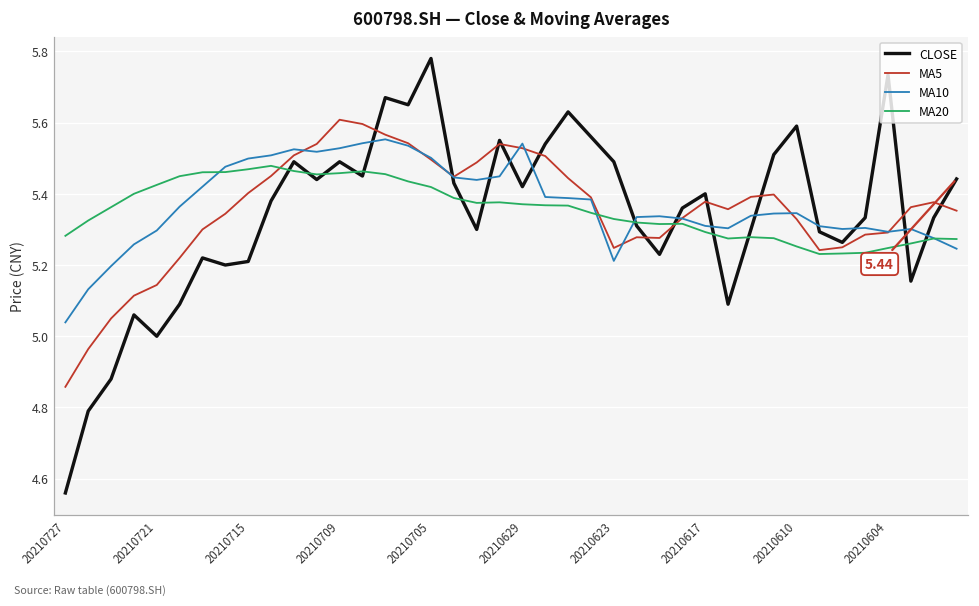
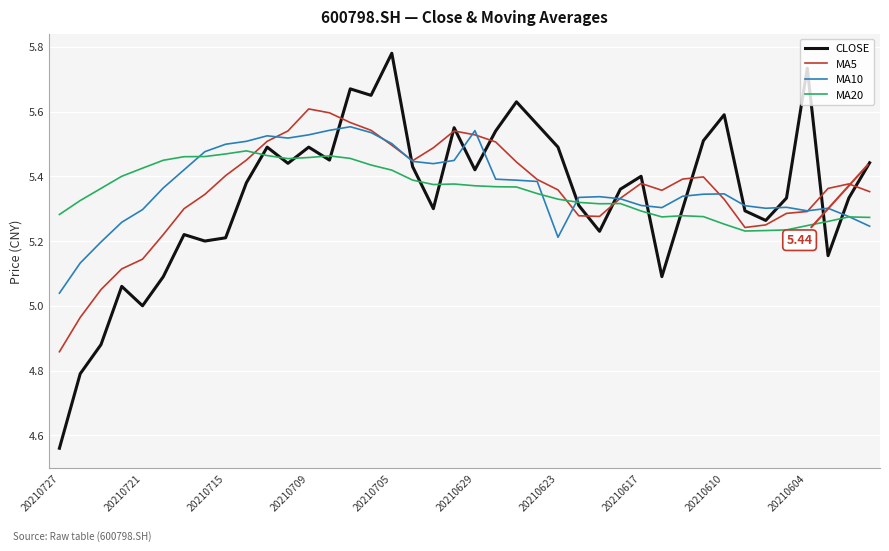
MA5, 20210623: 5.25 -> 5.36
